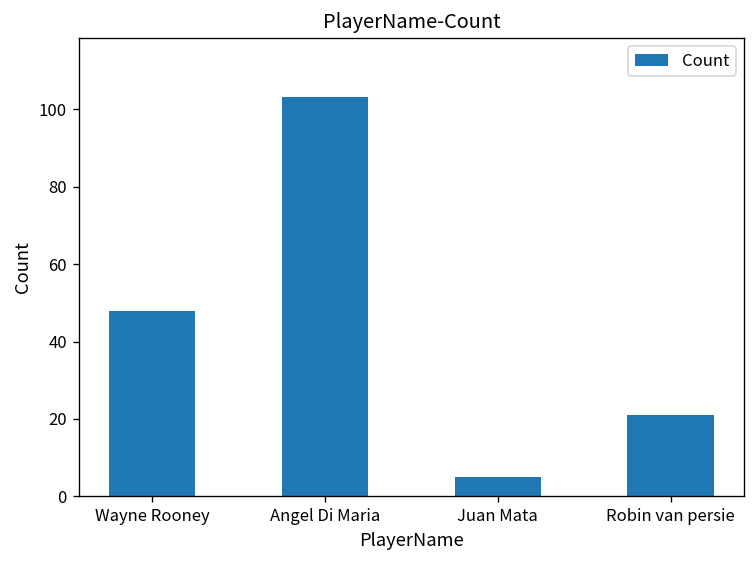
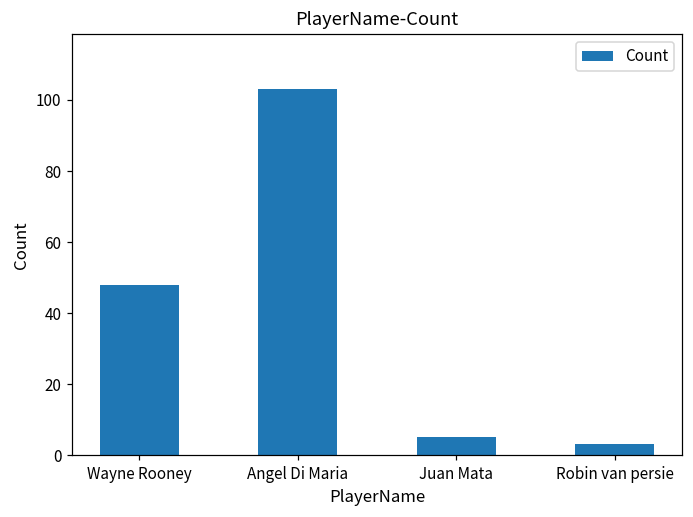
Robin van persie: 21 -> 3
